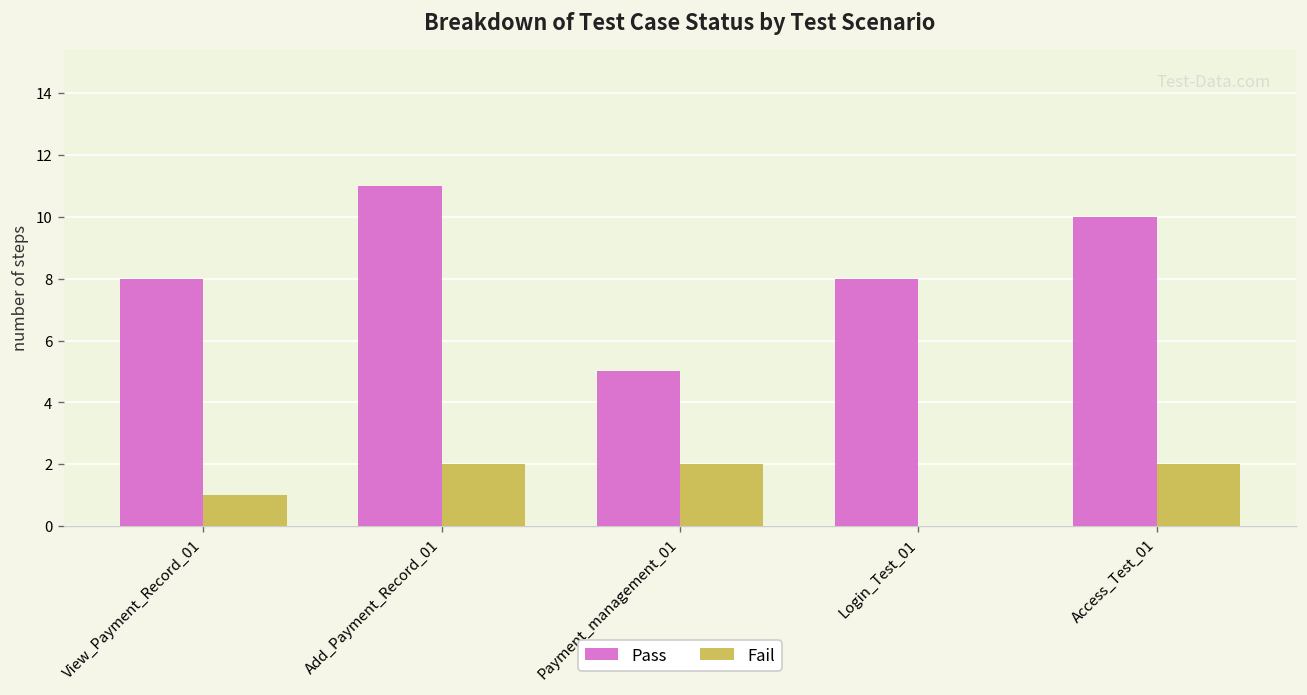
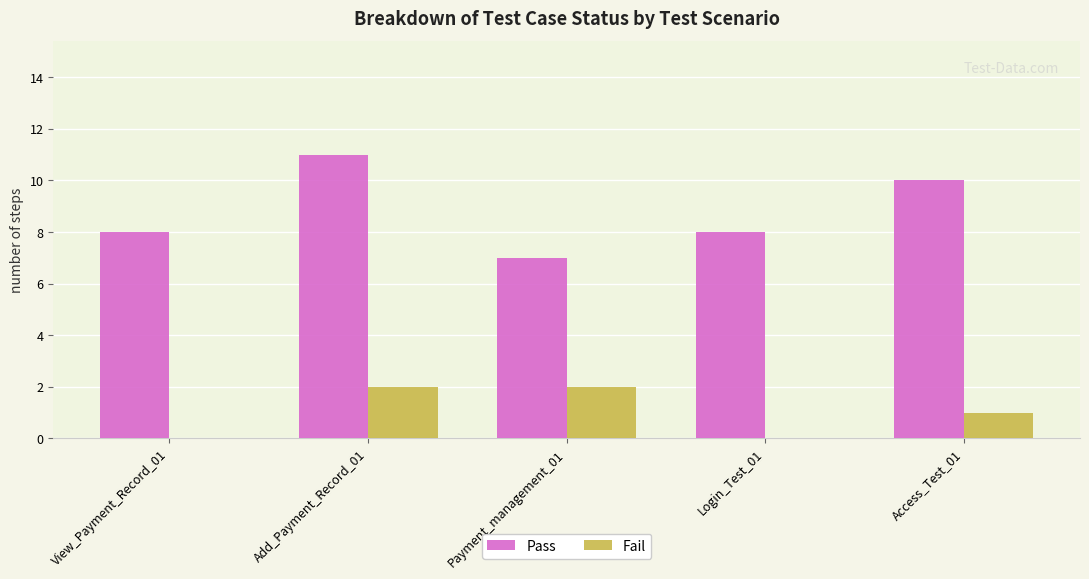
Fail, View_Payment_Record_01: 1 -> 0
Pass, Payment_management_01: 5 -> 7
Fail, Access_Test_01: 2 -> 1
